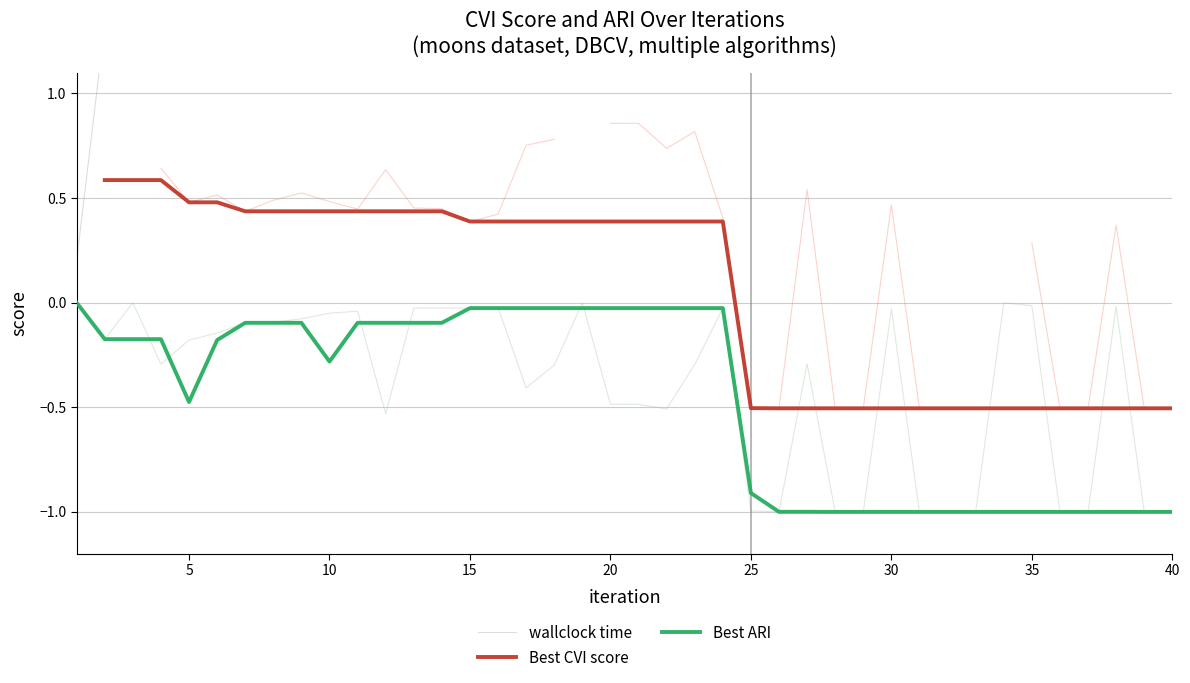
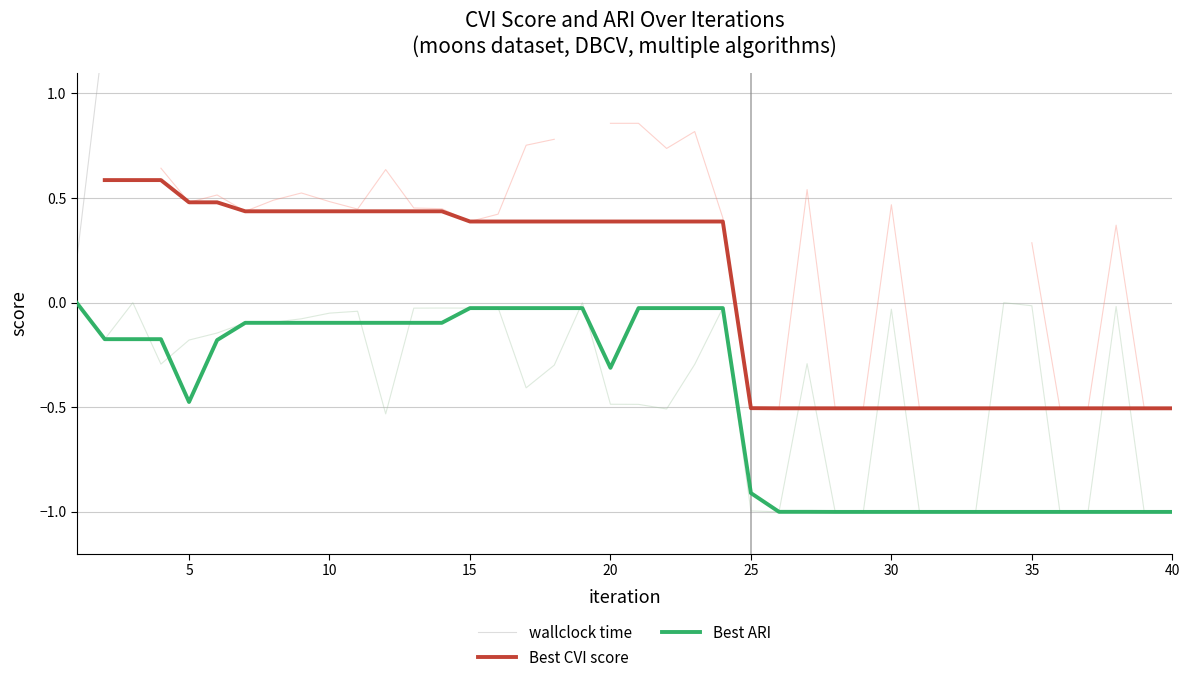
Best ARI, 10: -0.28 -> -0.10
Best ARI, 20: -0.03 -> -0.31
